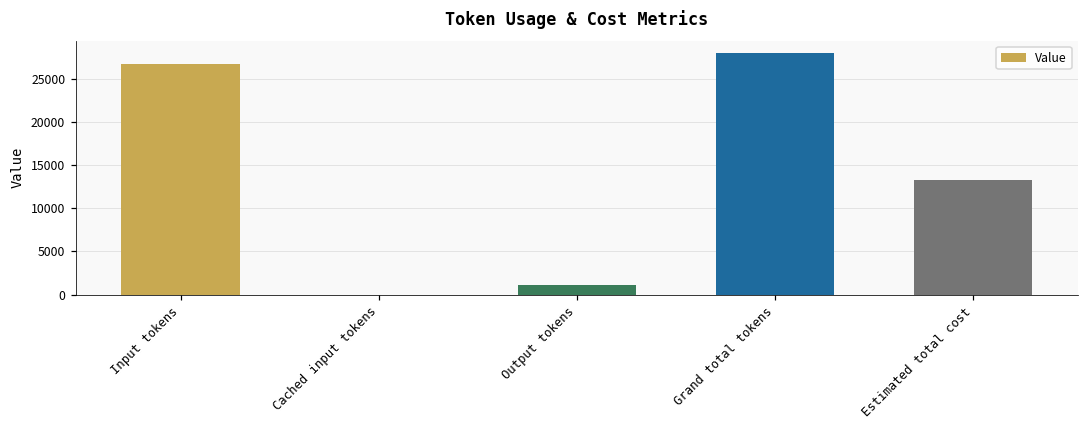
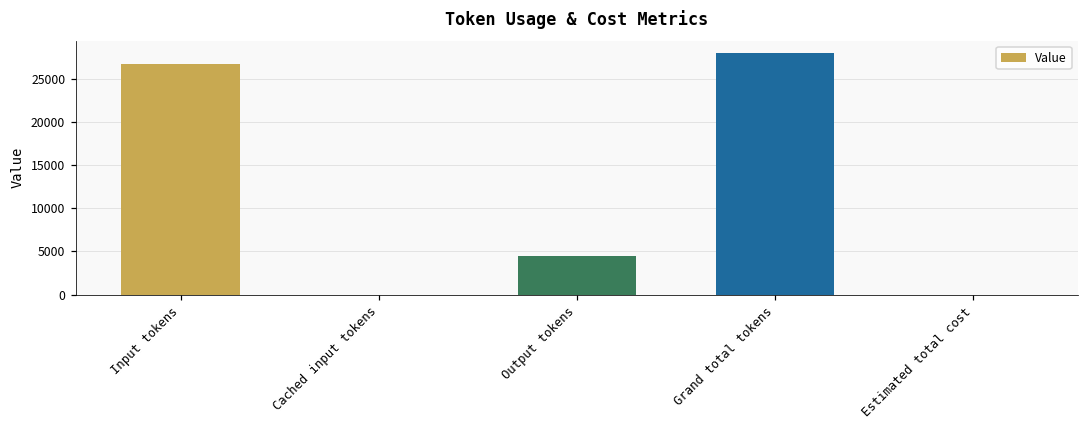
Output tokens: 1000 -> 4000
Estimated total cost: 13000 -> 0
